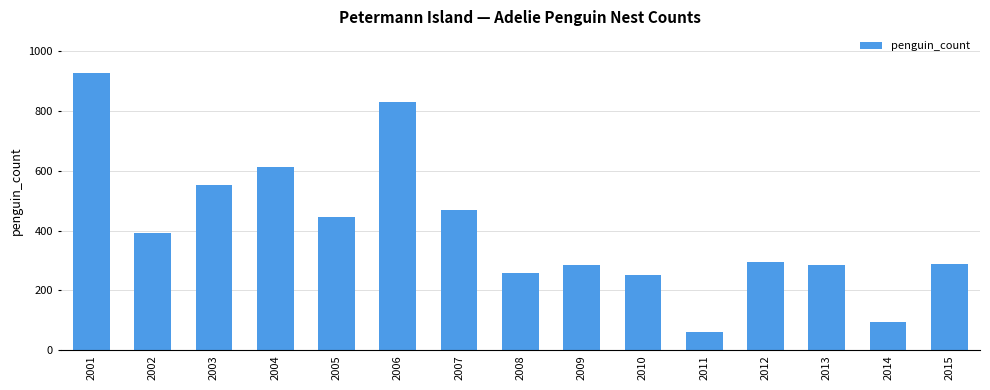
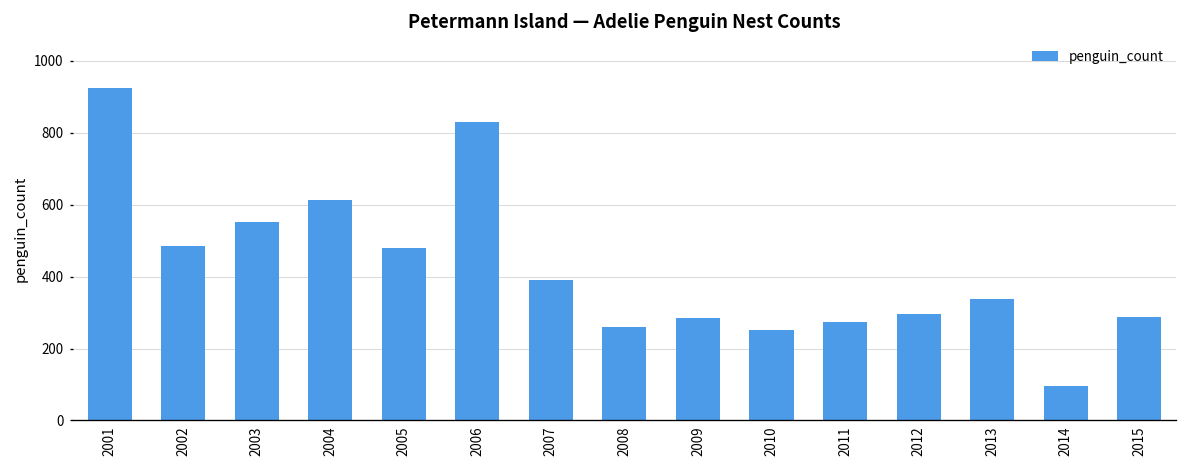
2002: 390 -> 490
2005: 450 -> 480
2007: 470 -> 390
2011: 60 -> 270
2013: 280 -> 340
